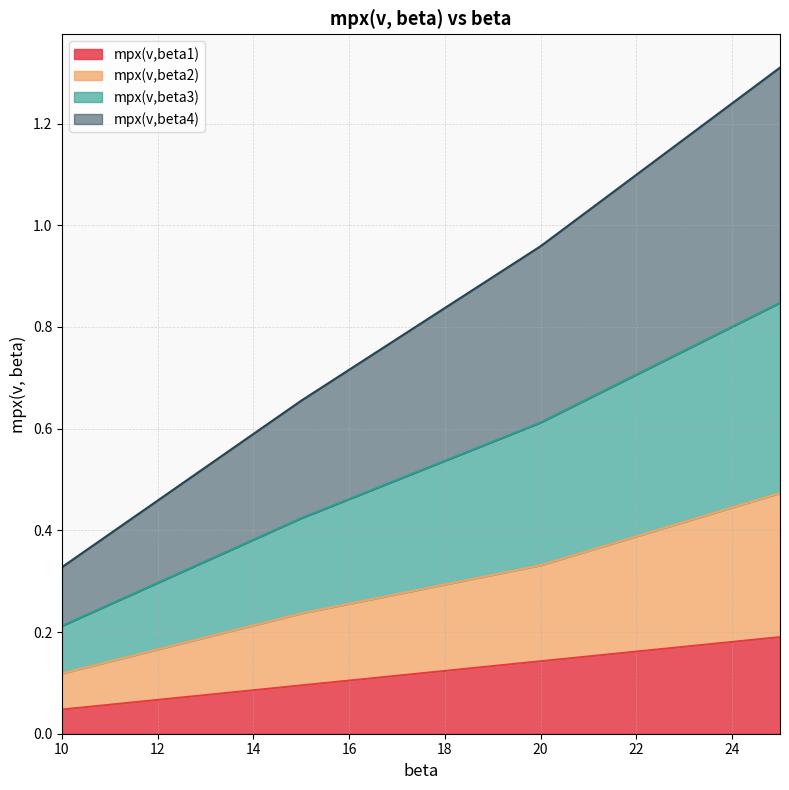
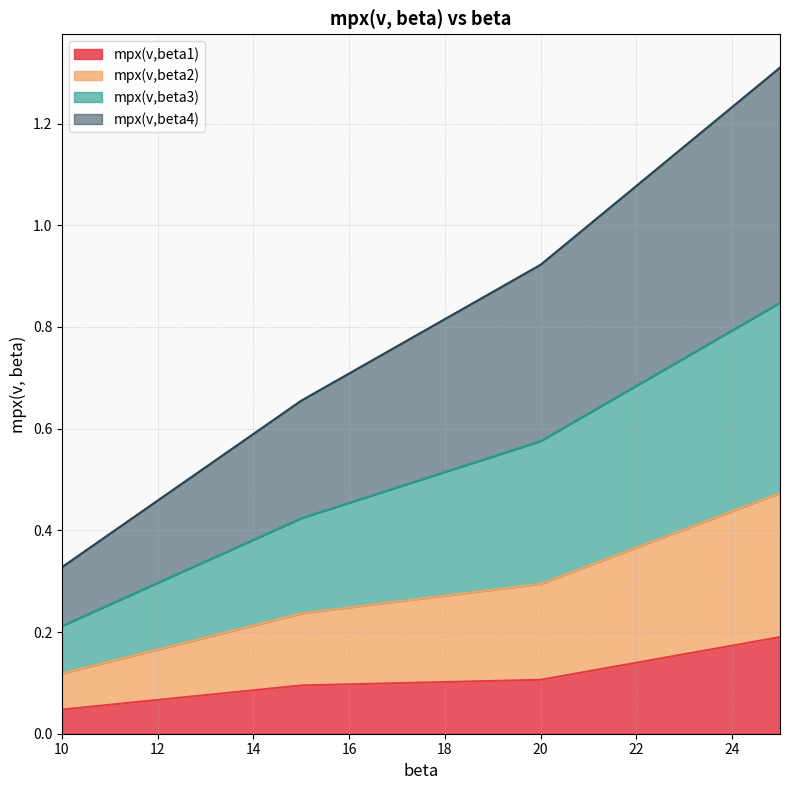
mpx(v,beta1), 20: 0.14 -> 0.11
